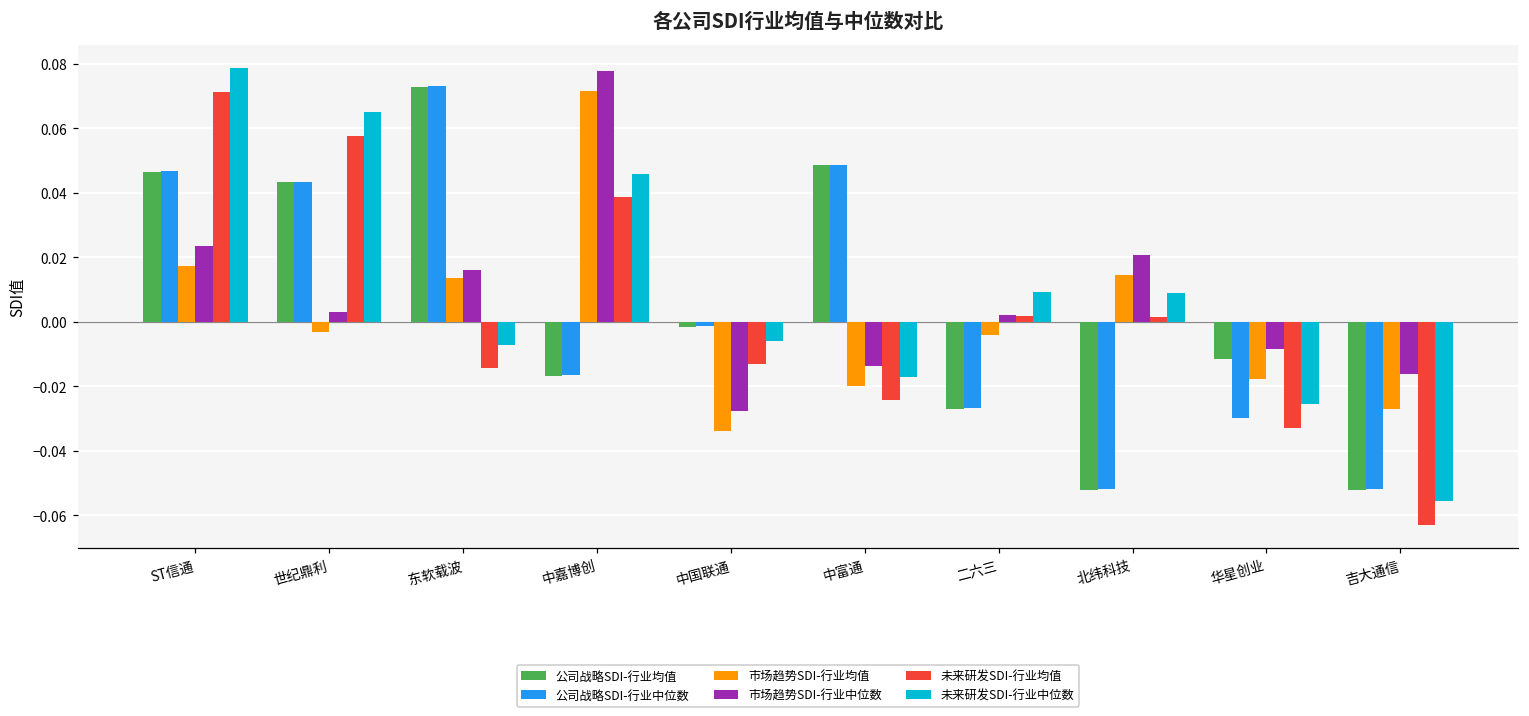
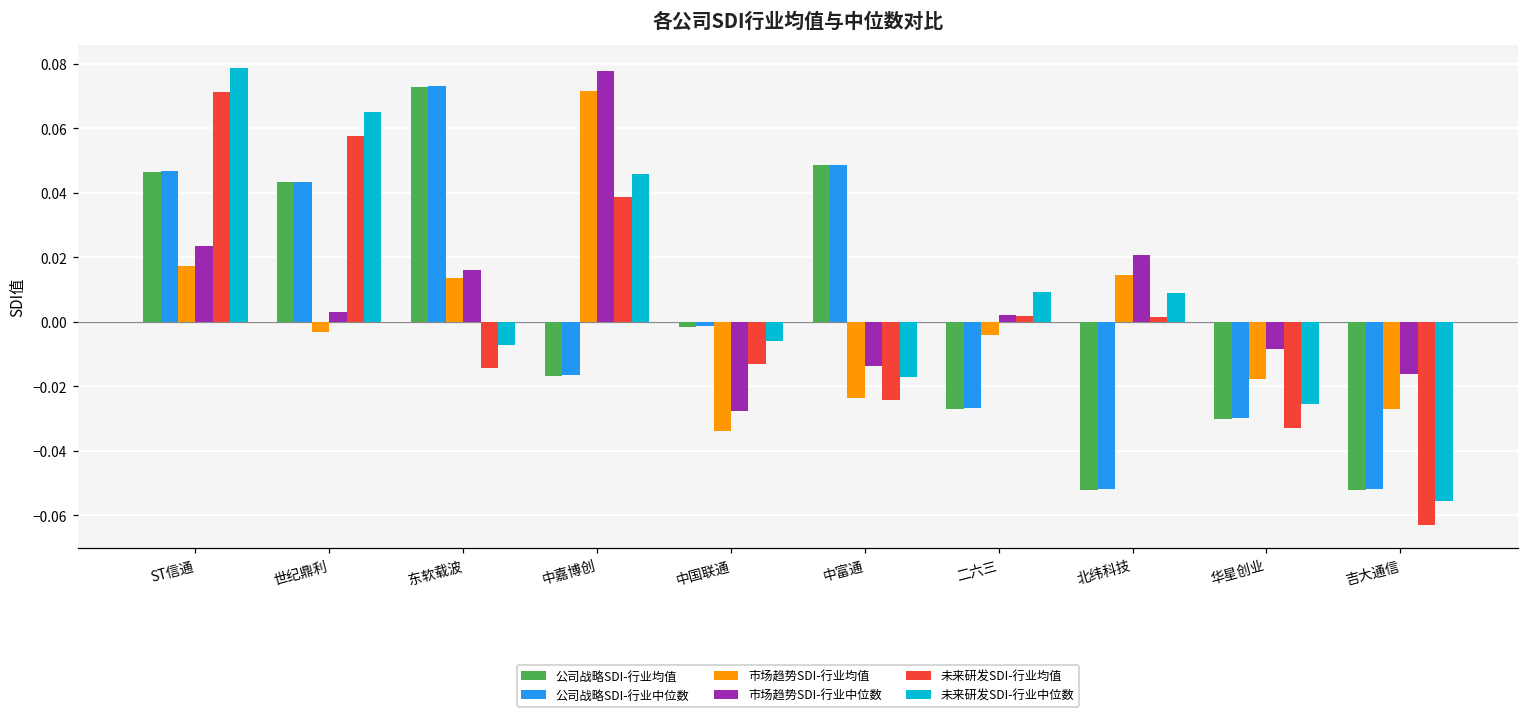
市场趋势SDI-行业均值, 中富通: -0.020 -> -0.024
公司战略SDI-行业均值, 华星创业: -0.011 -> -0.030
